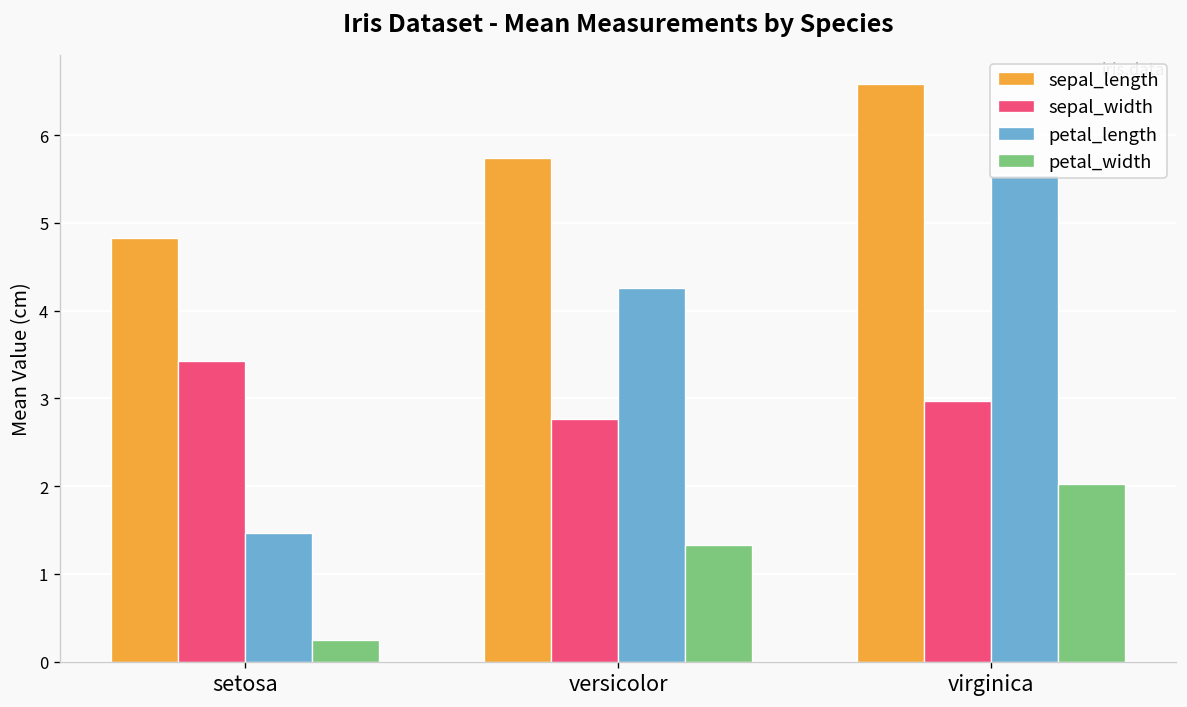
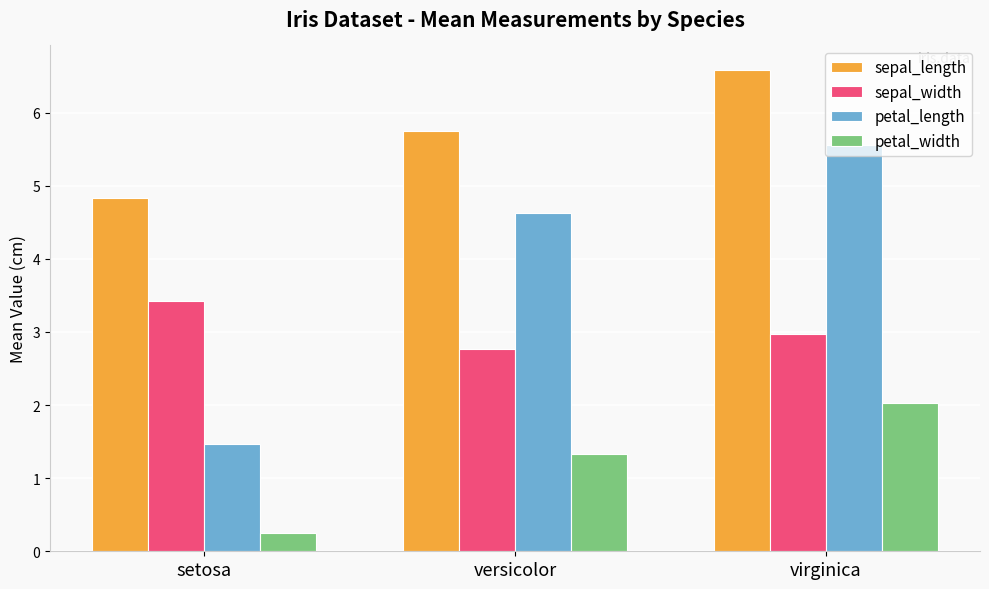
petal_length, versicolor: 4.3 -> 4.6
